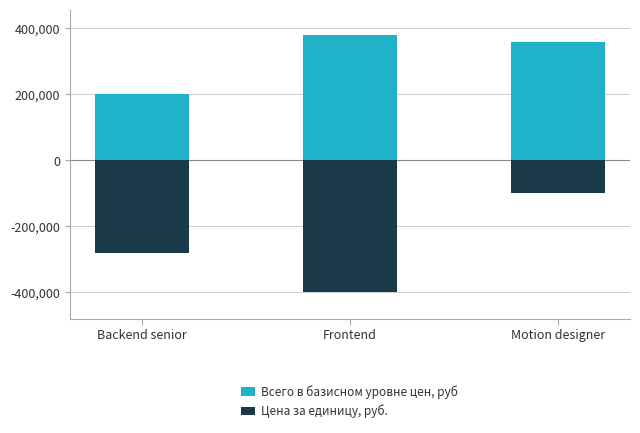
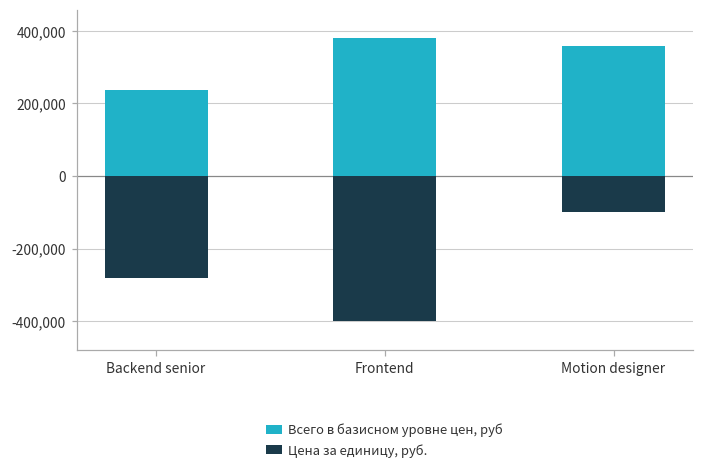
Всего в базисном уровне цен, руб, Backend senior: 200,000 -> 240,000
